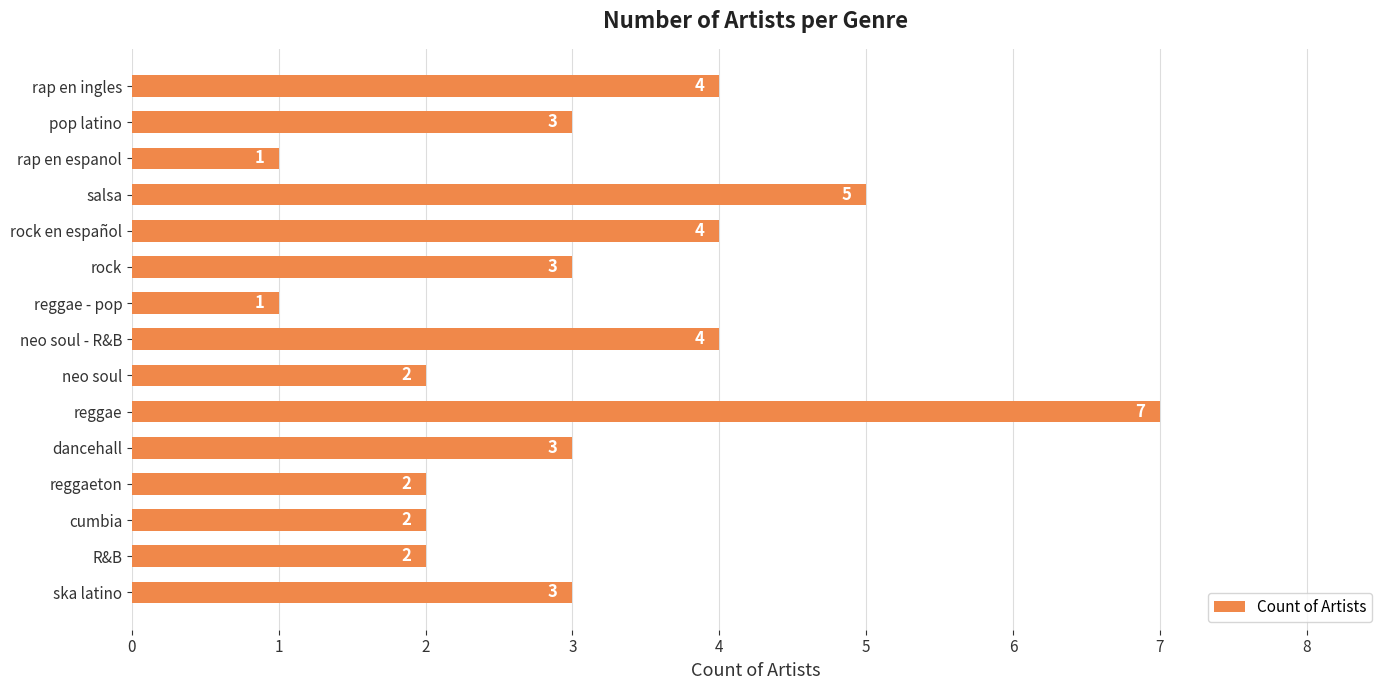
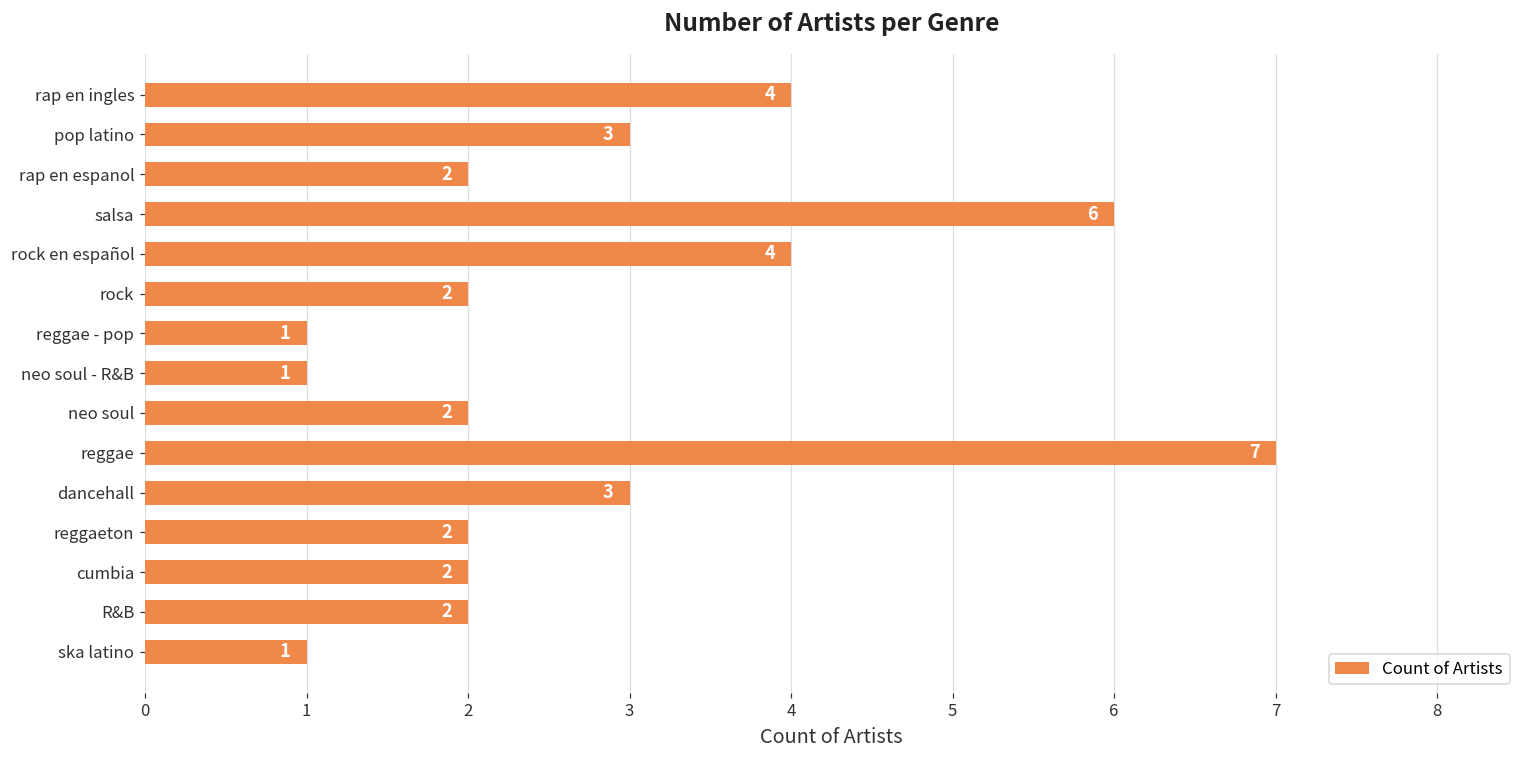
rap en espanol: 1 -> 2
salsa: 5 -> 6
rock: 3 -> 2
neo soul - R&B: 4 -> 1
ska latino: 3 -> 1
